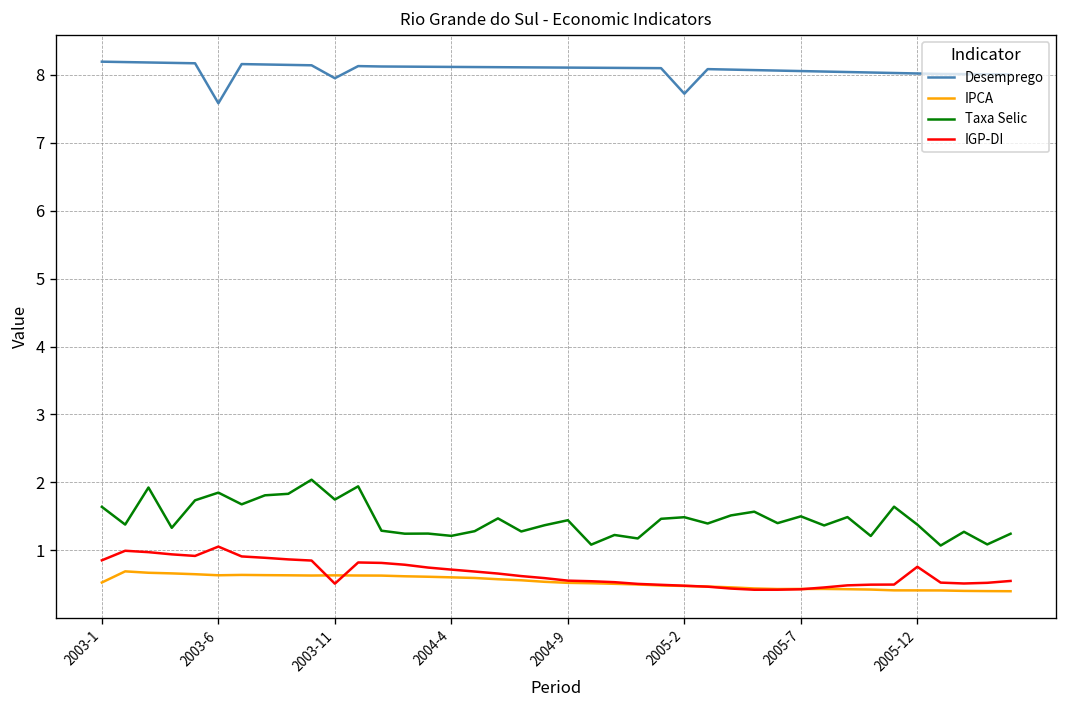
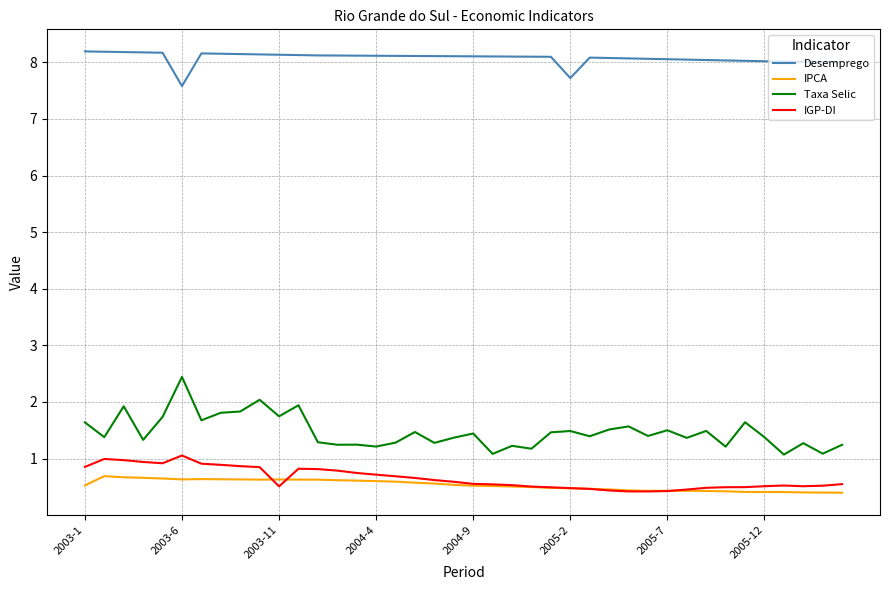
Taxa Selic, 2003-6: 1.8 -> 2.4
Desemprego, 2003-11: 7.9 -> 8.1
IGP-DI, 2005-12: 0.8 -> 0.5
